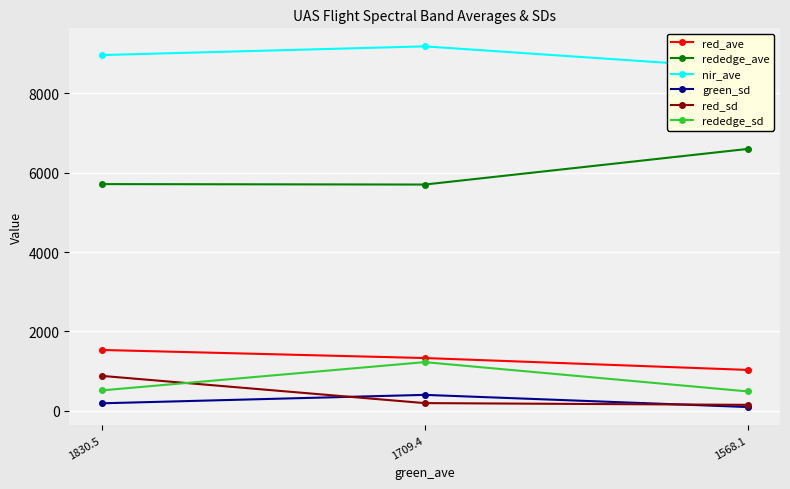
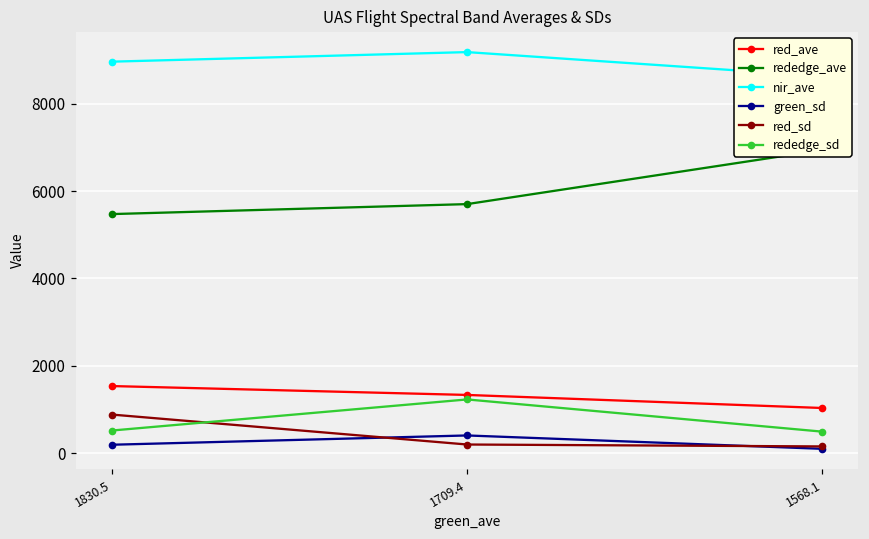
rededge_ave, 1830.5: 5700 -> 5500
rededge_ave, 1568.1: 6600 -> 6900
